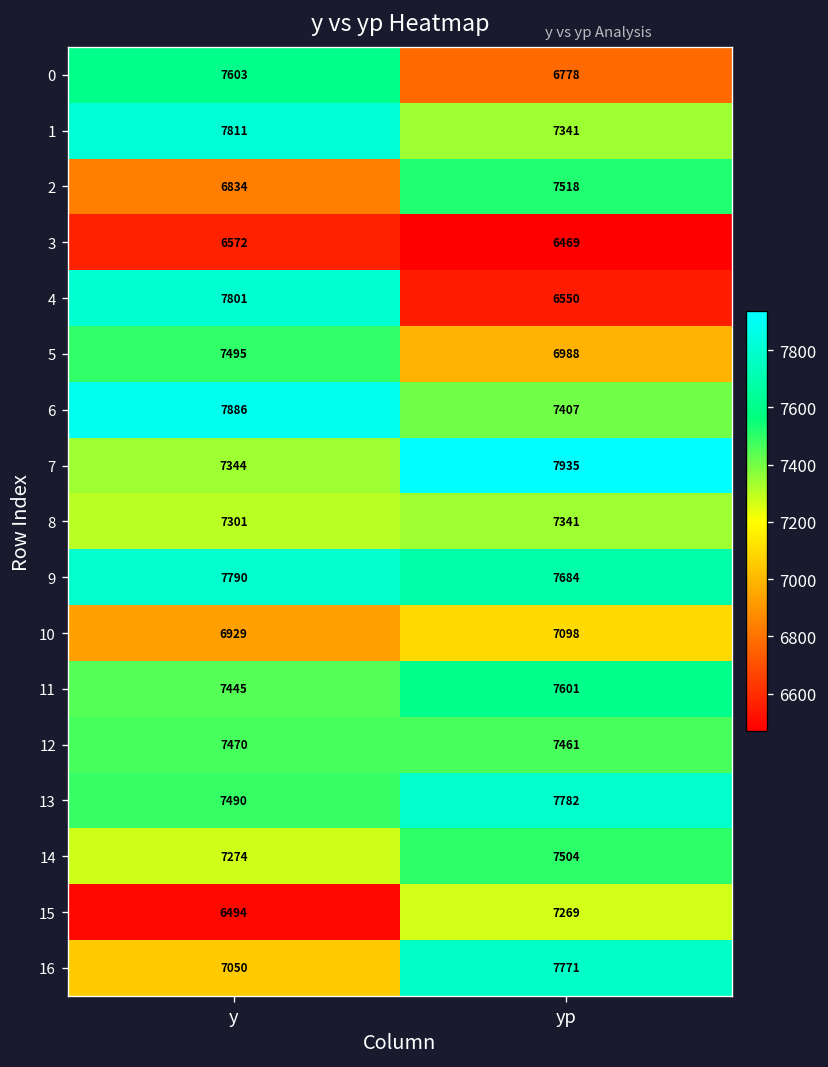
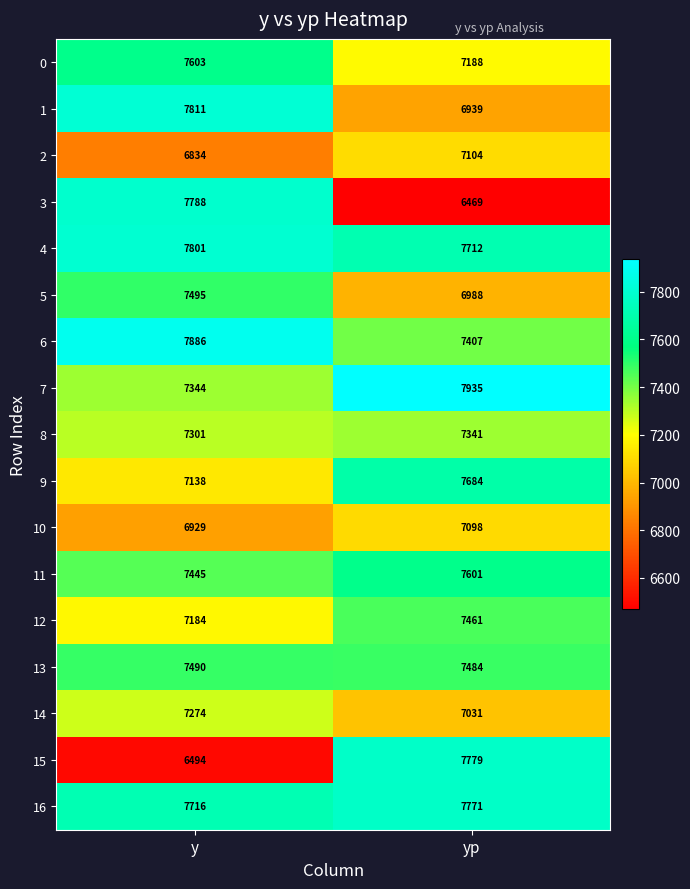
0, yp: 6778 -> 7188
1, yp: 7341 -> 6939
2, yp: 7518 -> 7104
3, y: 6572 -> 7788
4, yp: 6550 -> 7712
9, y: 7790 -> 7138
12, y: 7470 -> 7184
13, yp: 7782 -> 7484
14, yp: 7504 -> 7031
15, yp: 7269 -> 7779
16, y: 7050 -> 7716
